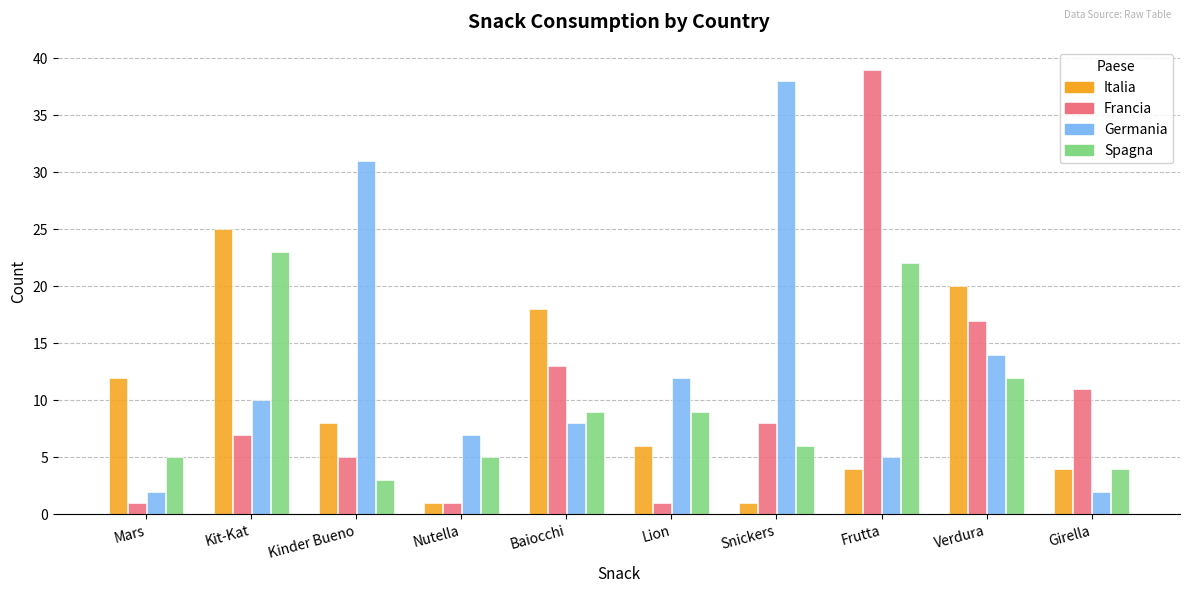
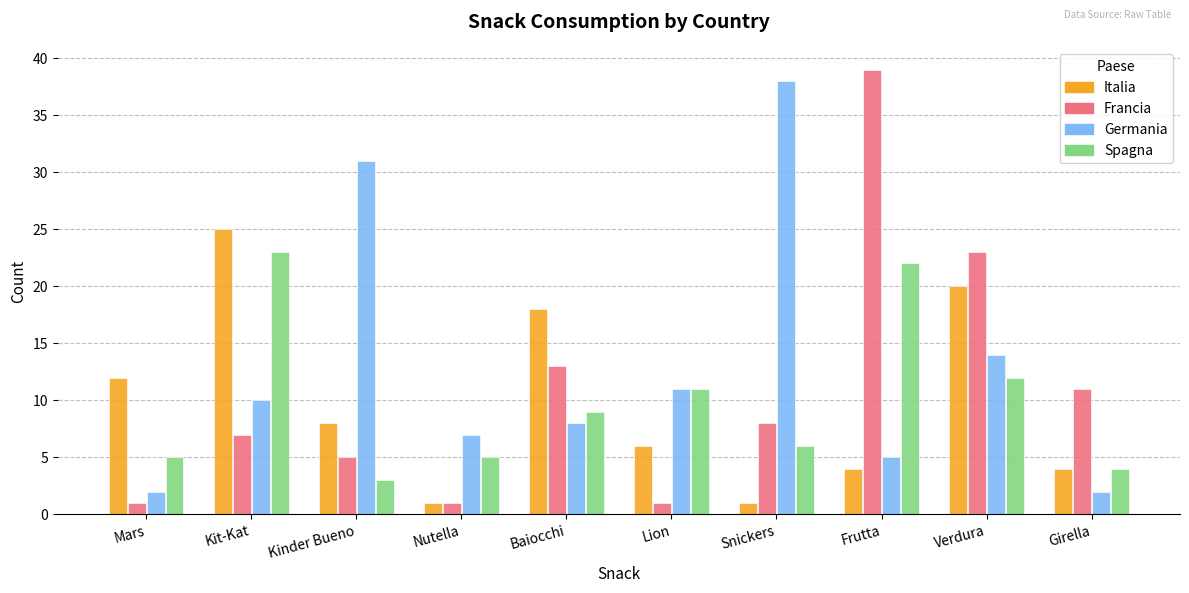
Germania, Lion: 12 -> 11
Spagna, Lion: 9 -> 11
Francia, Verdura: 17 -> 23
